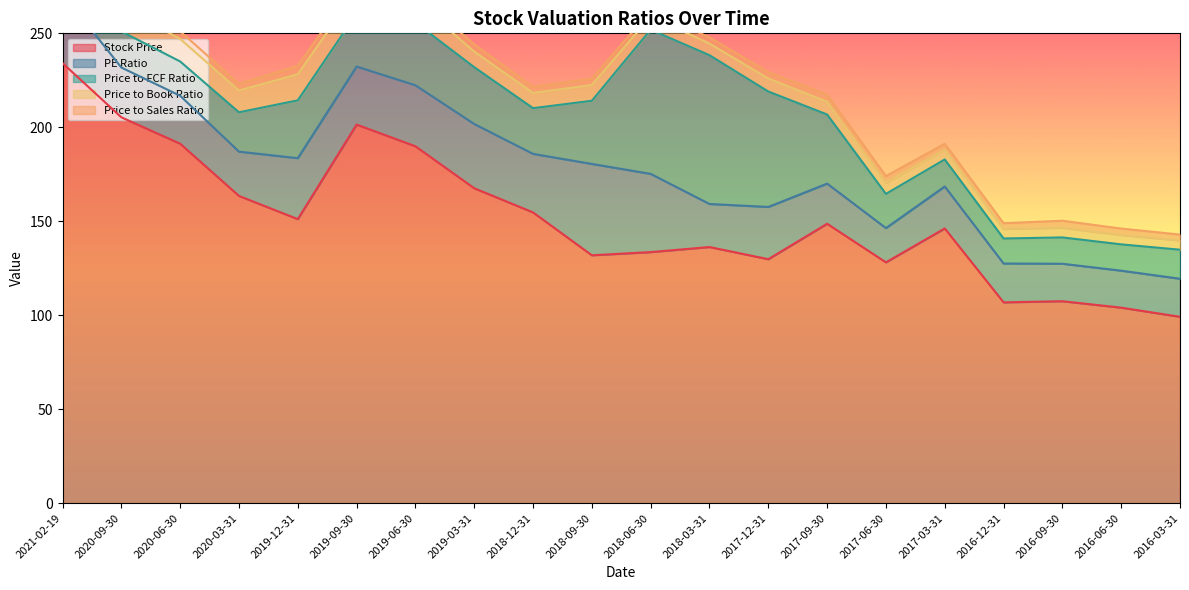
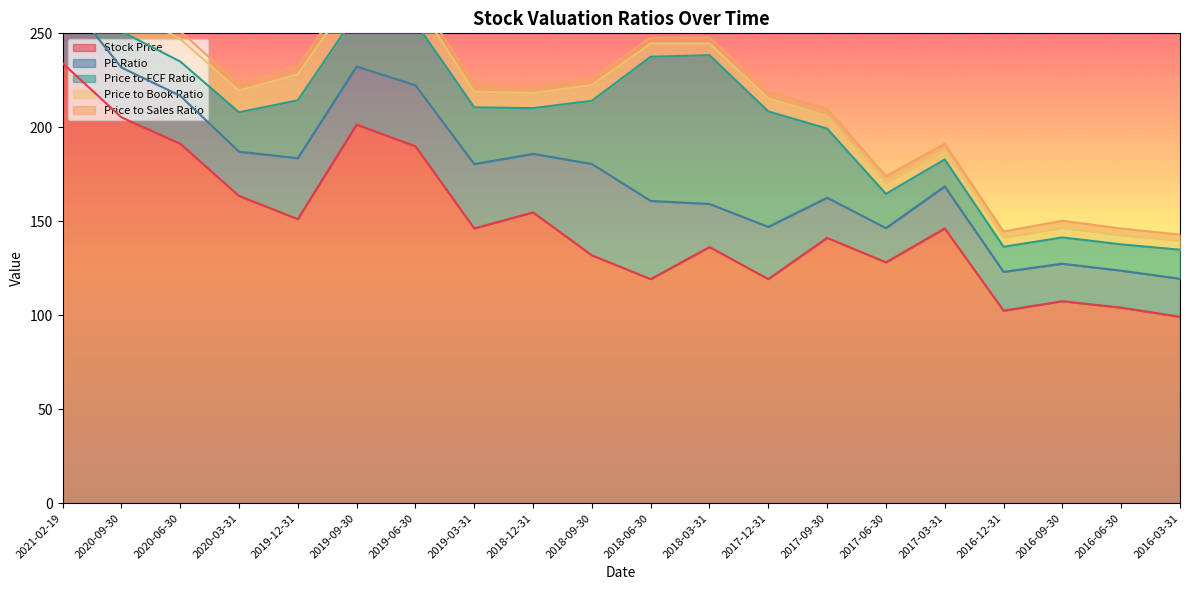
Stock Price, 2019-03-31: 168 -> 146
Stock Price, 2018-06-30: 134 -> 119
Stock Price, 2017-12-31: 130 -> 119
Stock Price, 2017-09-30: 149 -> 141
Stock Price, 2016-12-31: 107 -> 102
